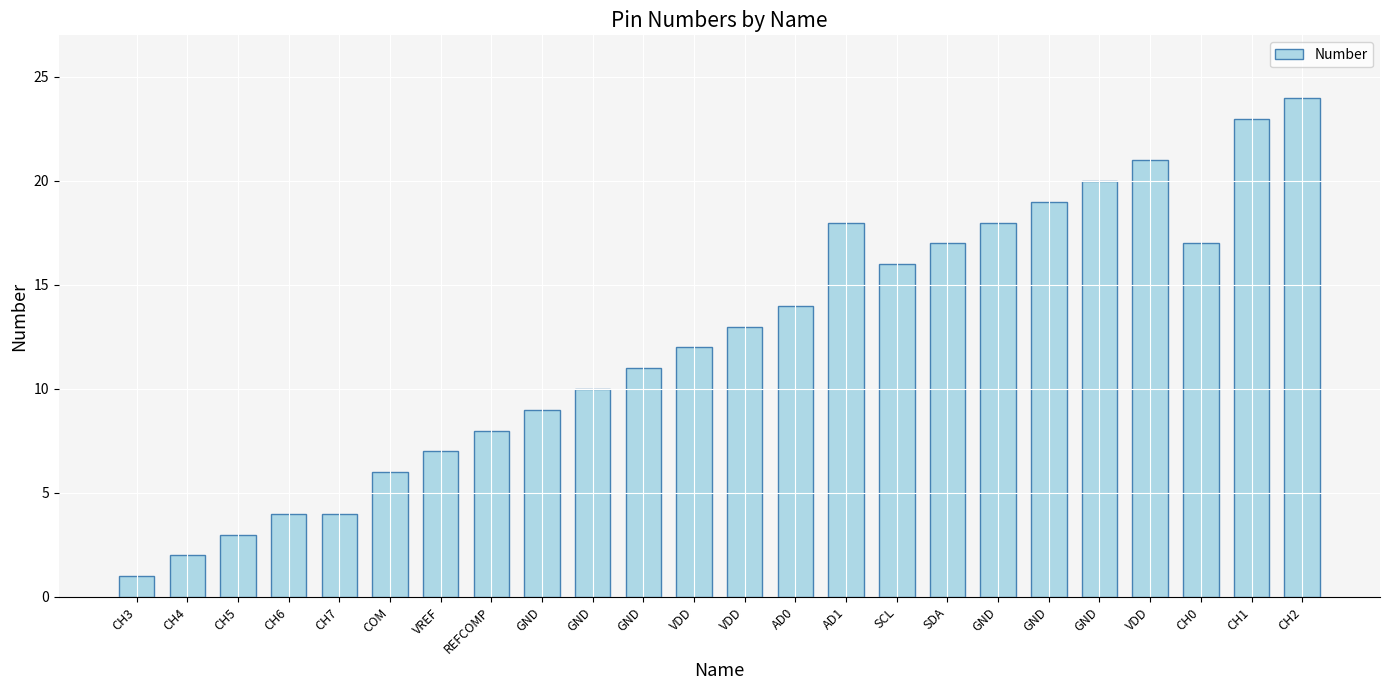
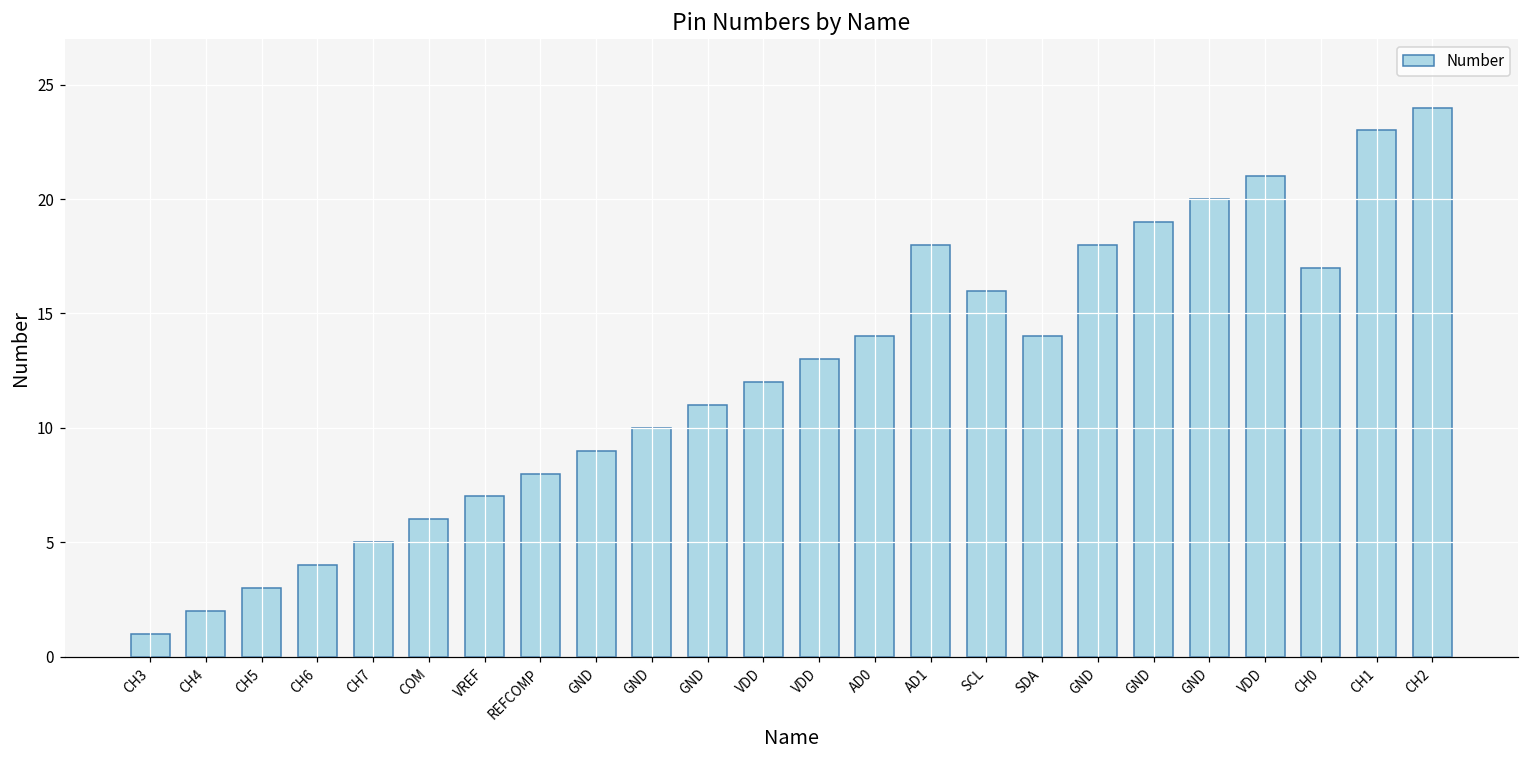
CH7: 4 -> 5
SDA: 17 -> 14
